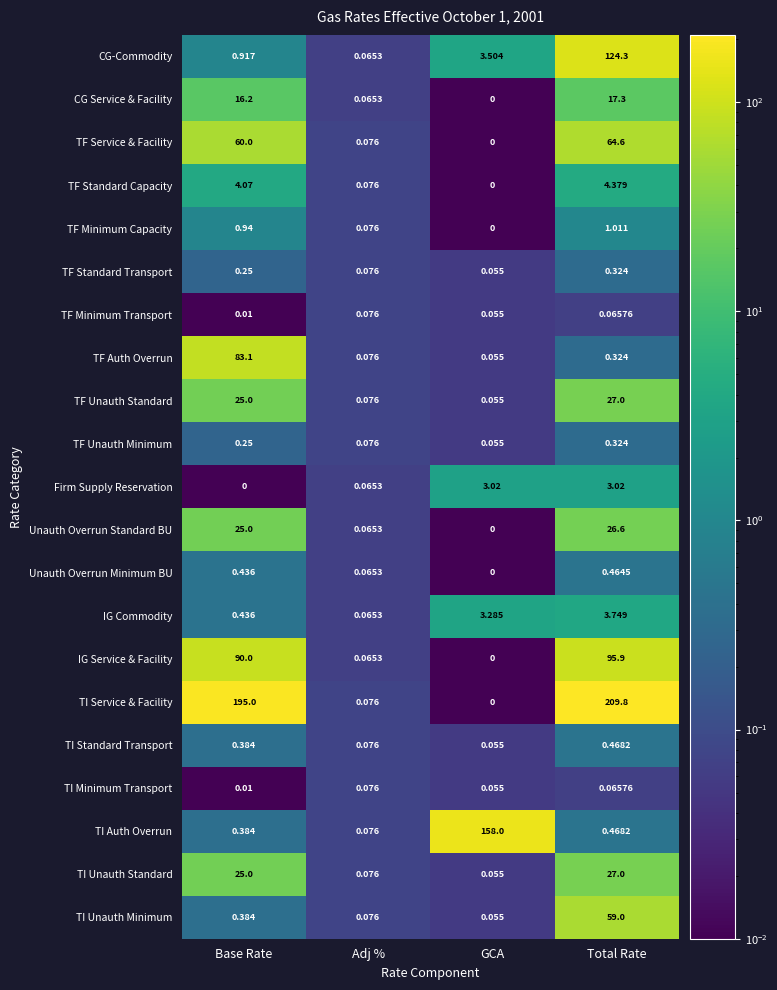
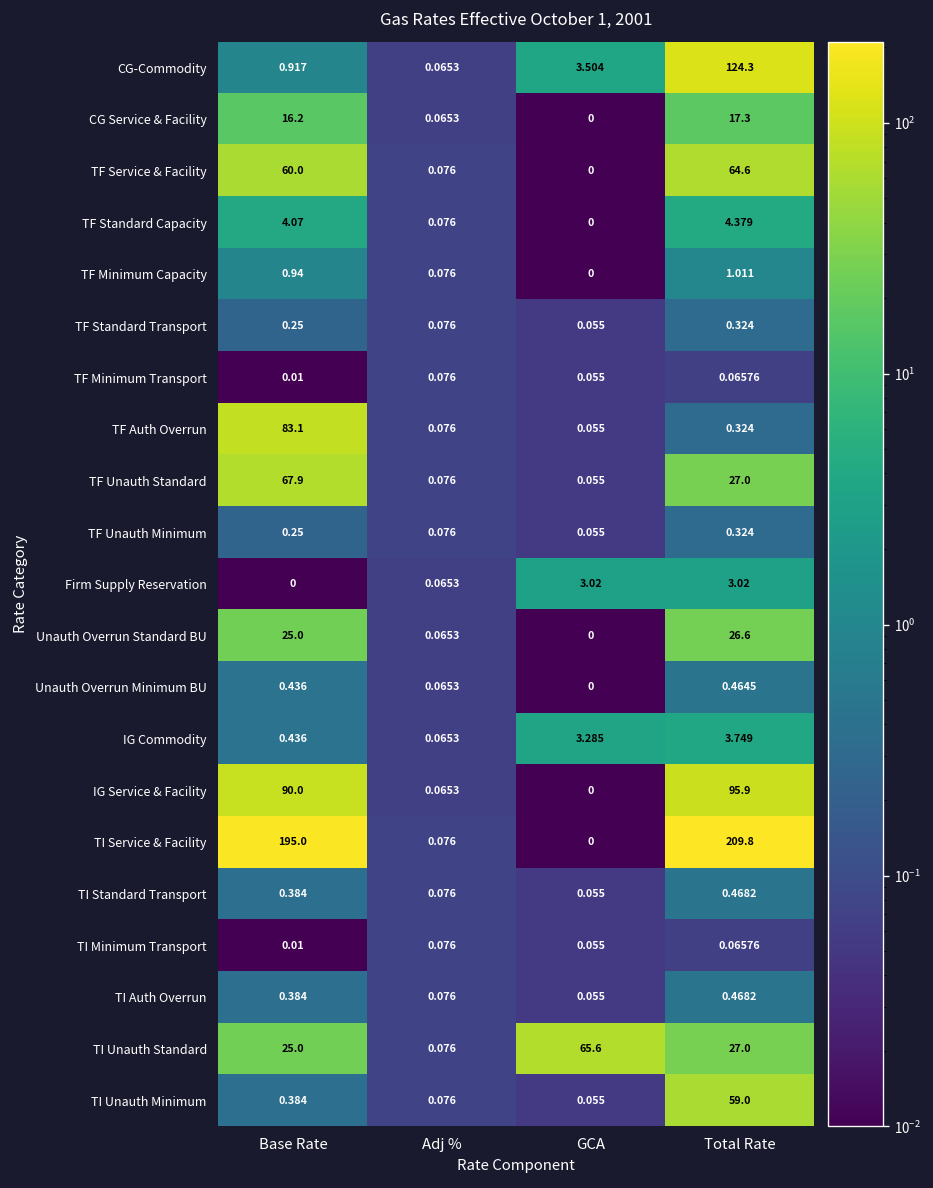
TF Unauth Standard, Base Rate: 25.0 -> 67.9
TI Auth Overrun, GCA: 158.0 -> 0.055
TI Unauth Standard, GCA: 0.055 -> 65.6
